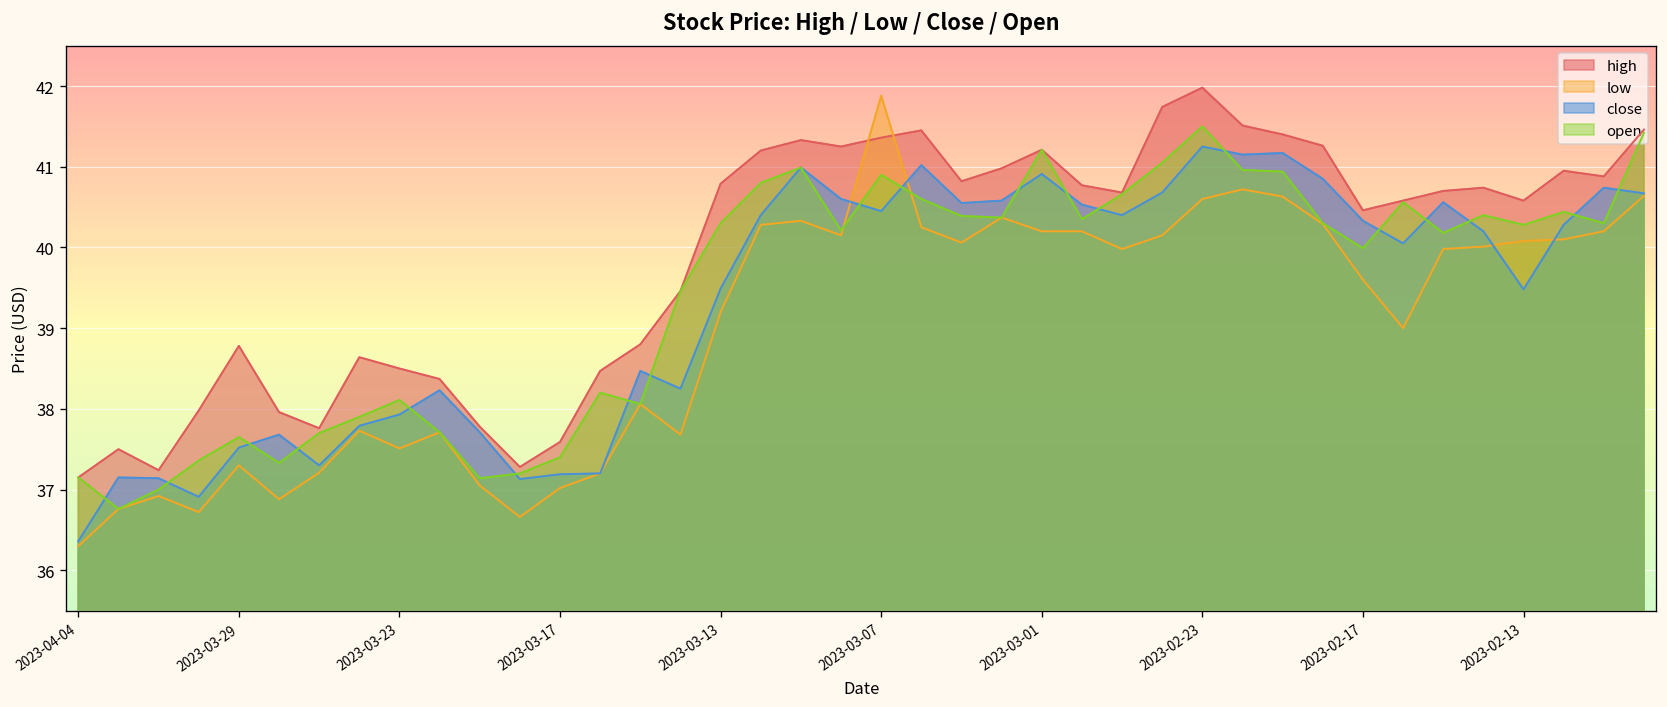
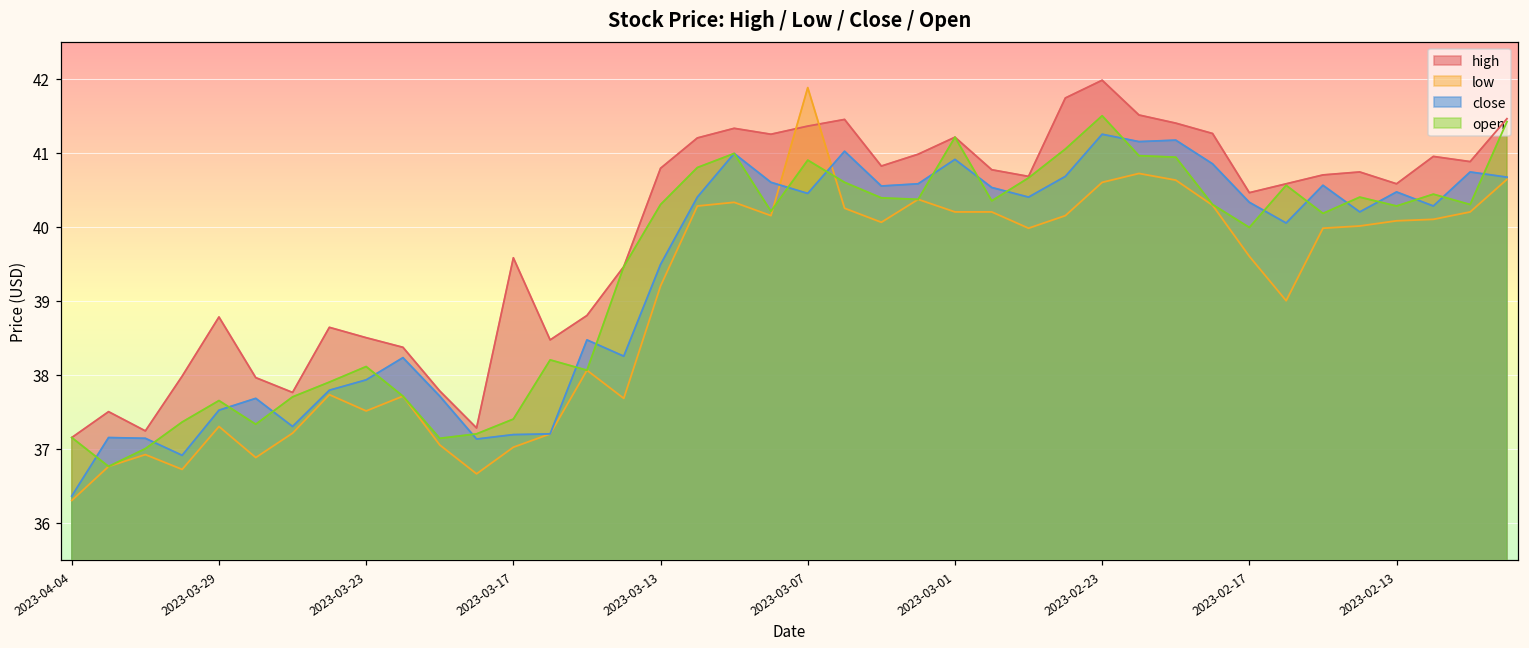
high, 2023-03-17: 37.6 -> 39.6
close, 2023-02-13: 39.5 -> 40.5
